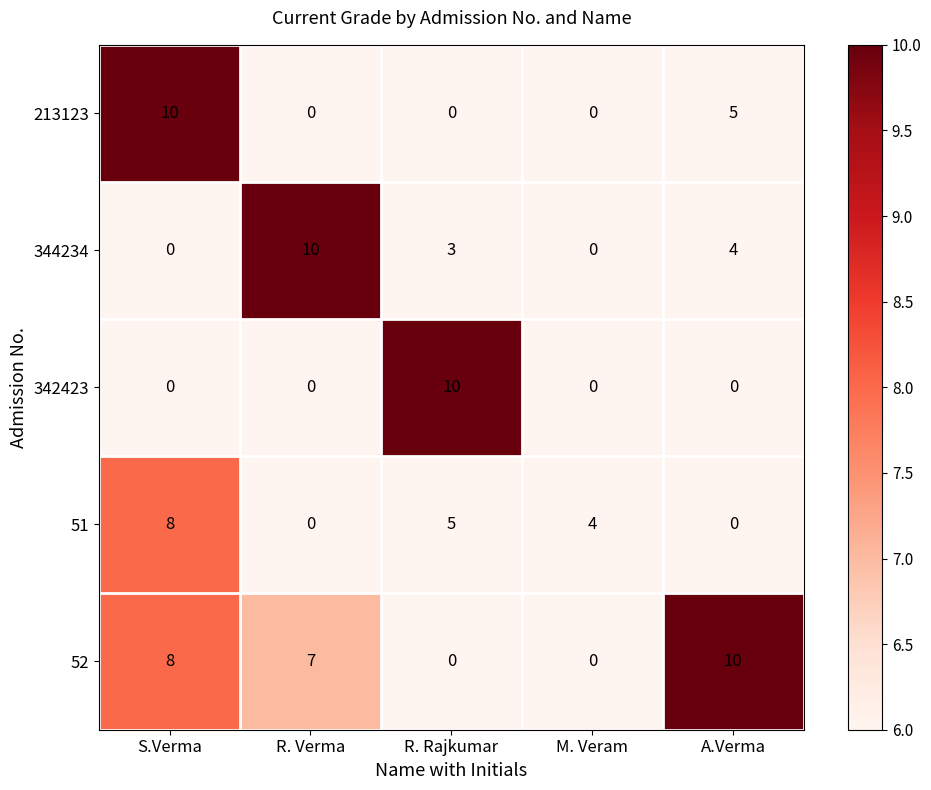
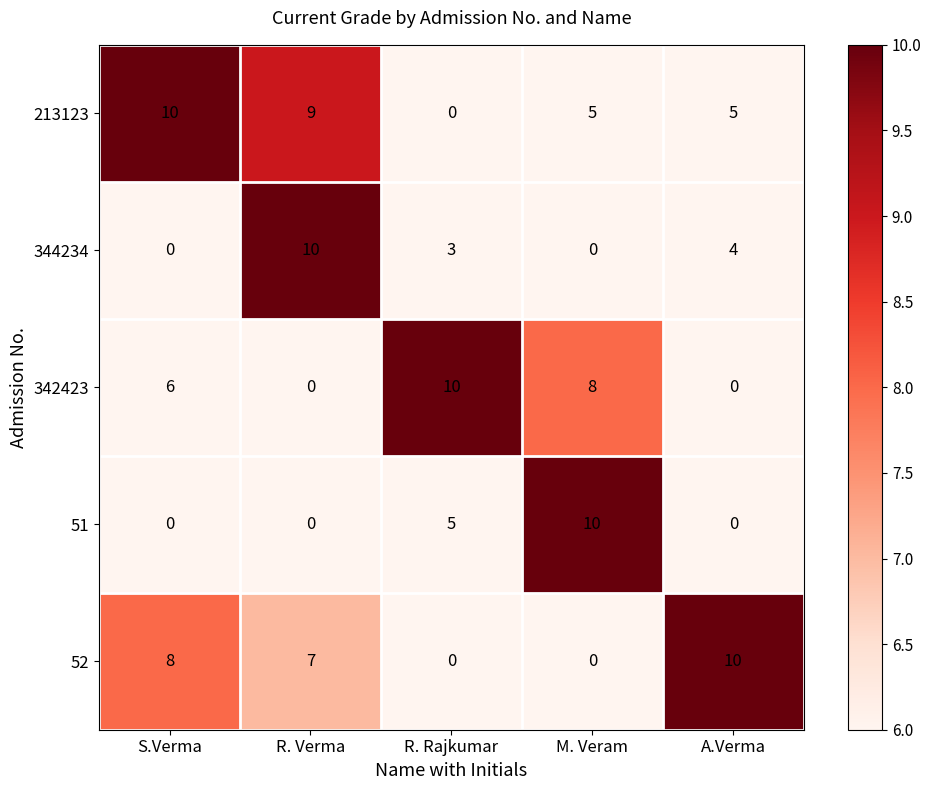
213123, R. Verma: 0 -> 9
213123, M. Veram: 0 -> 5
342423, S.Verma: 0 -> 6
342423, M. Veram: 0 -> 8
51, S.Verma: 8 -> 0
51, M. Veram: 4 -> 10
